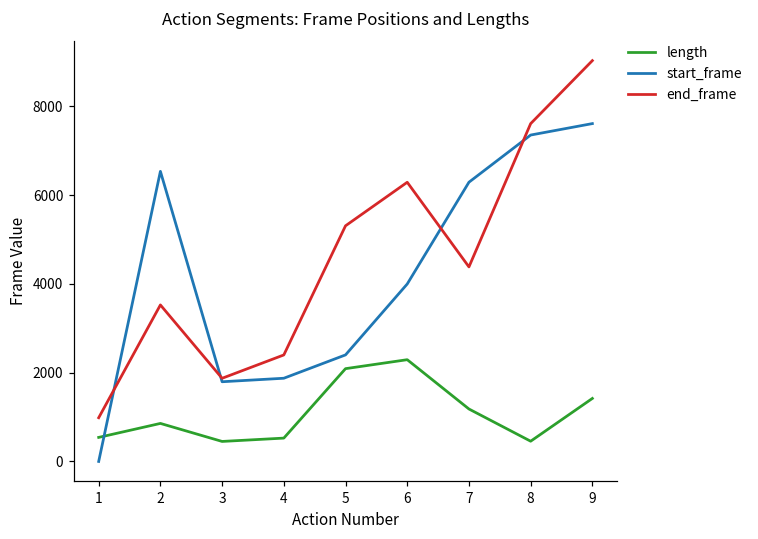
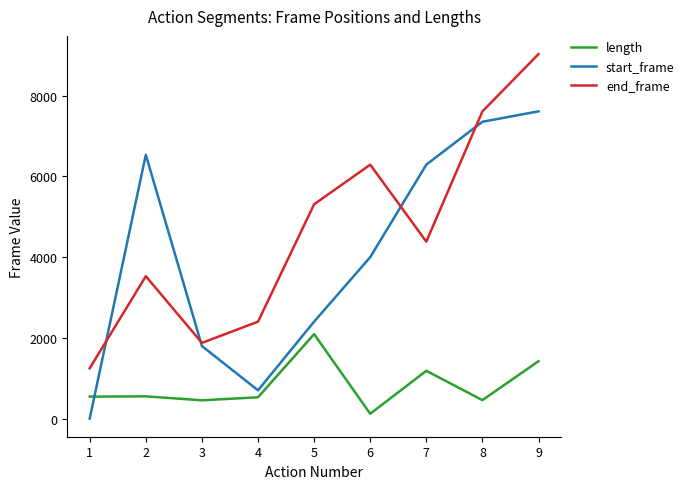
end_frame, 1: 1000 -> 1200
length, 2: 900 -> 500
start_frame, 4: 1900 -> 700
length, 6: 2300 -> 100
